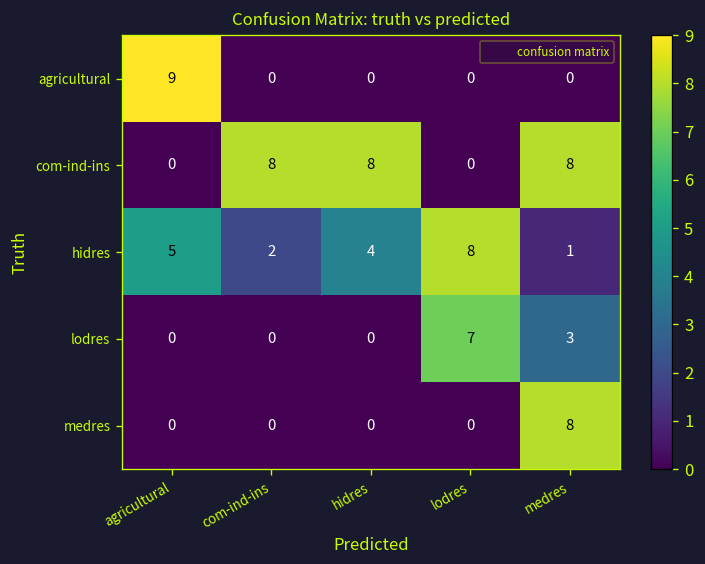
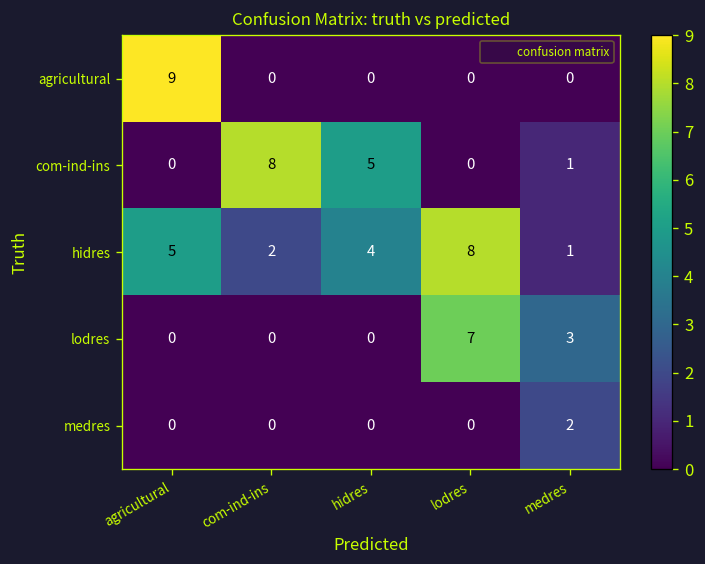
com-ind-ins, hidres: 8 -> 5
com-ind-ins, medres: 8 -> 1
medres, medres: 8 -> 2
